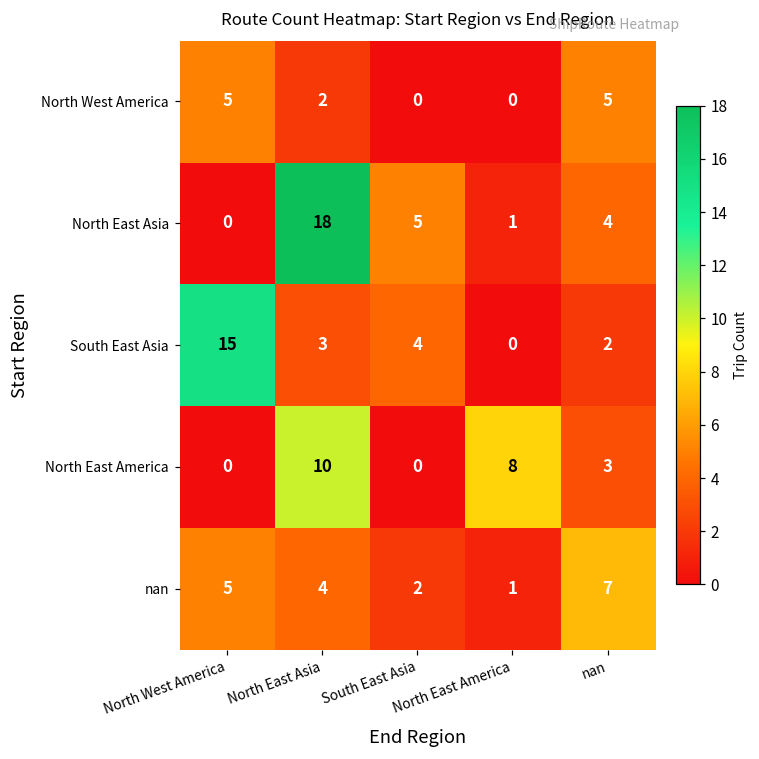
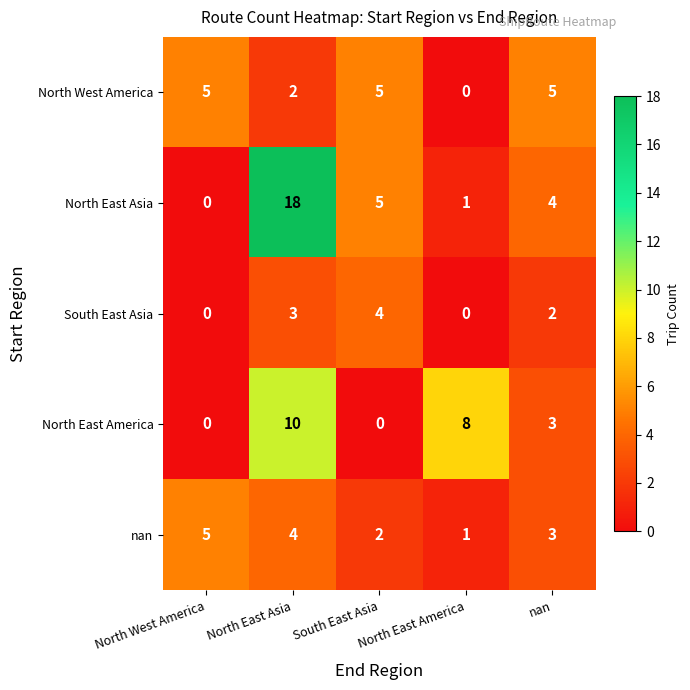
North West America, South East Asia: 0 -> 5
South East Asia, North West America: 15 -> 0
nan, nan: 7 -> 3
